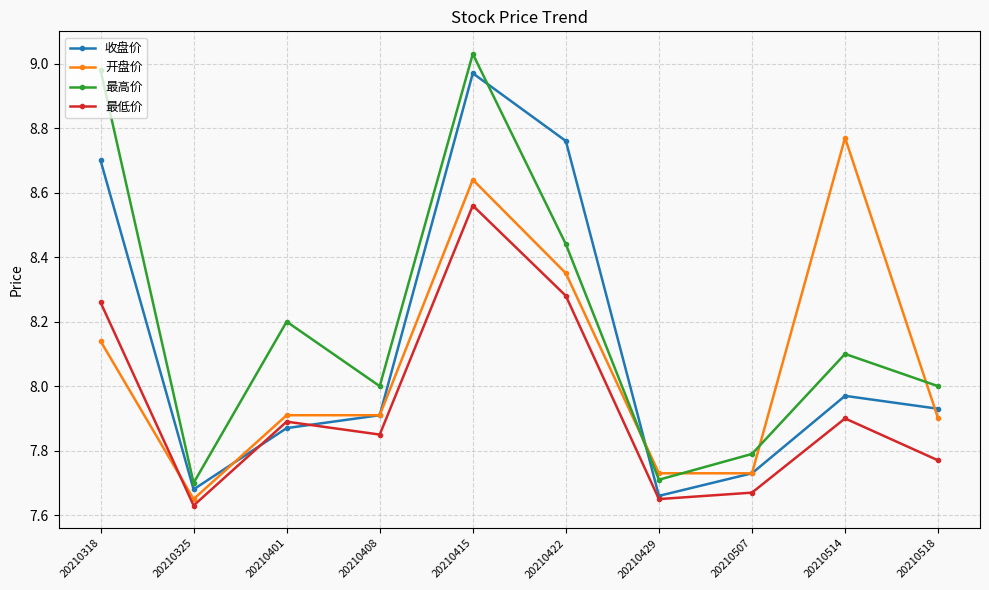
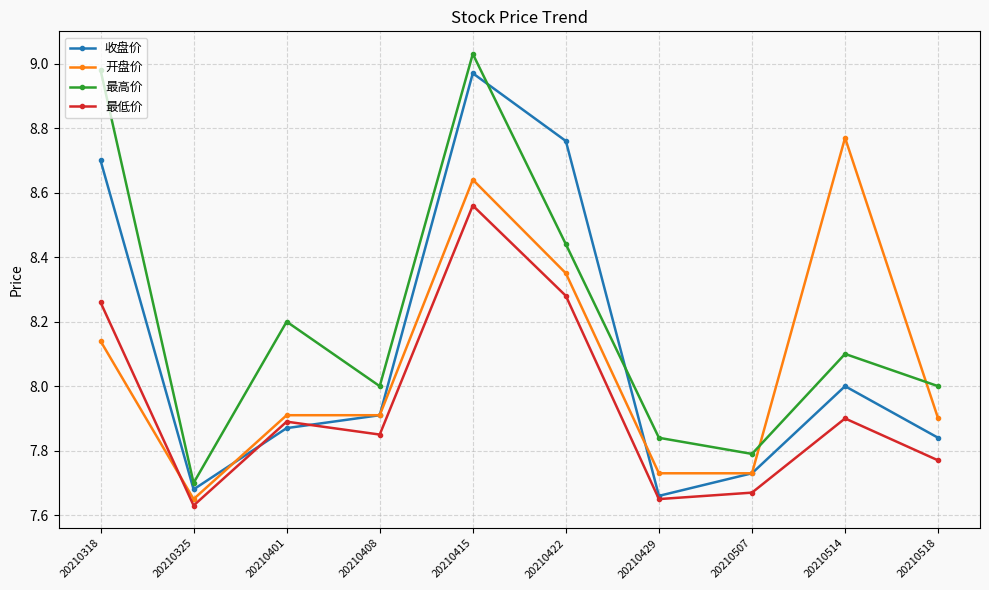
最高价, 20210429: 7.71 -> 7.84
收盘价, 20210514: 7.97 -> 8.00
收盘价, 20210518: 7.93 -> 7.84
